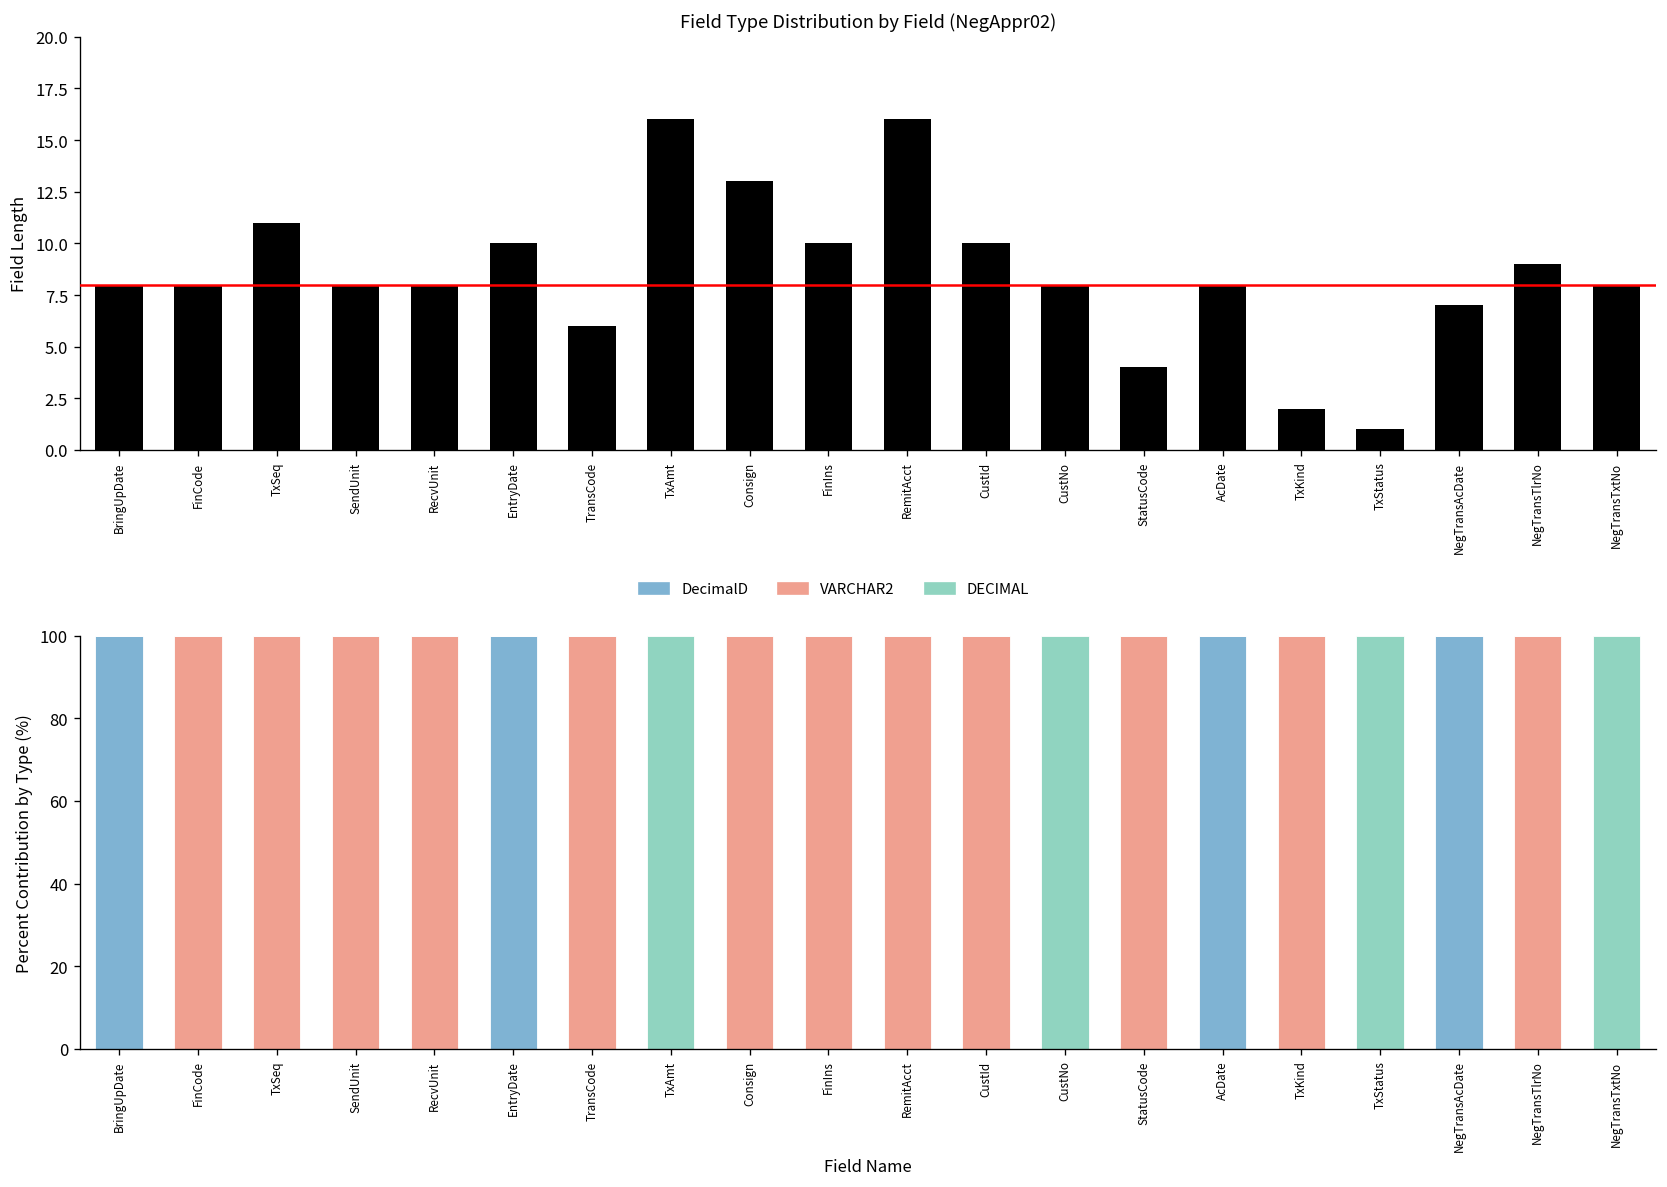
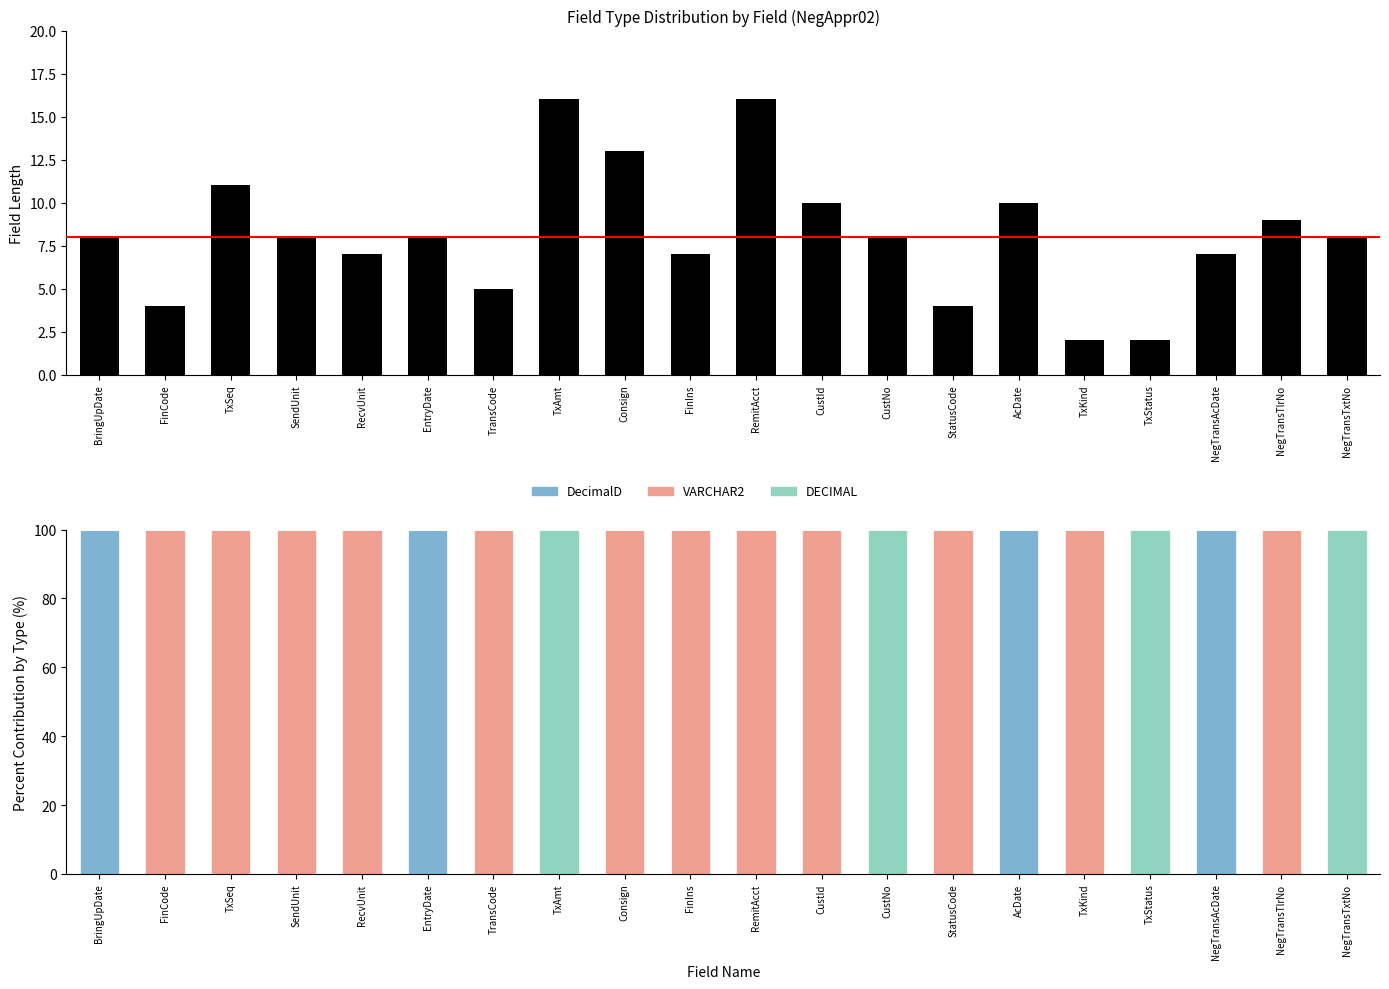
Field Type Distribution by Field (NegAppr02), FinCode: 8 -> 4
Field Type Distribution by Field (NegAppr02), RecvUnit: 8 -> 7
Field Type Distribution by Field (NegAppr02), EntryDate: 10 -> 8
Field Type Distribution by Field (NegAppr02), TransCode: 6 -> 5
Field Type Distribution by Field (NegAppr02), FinIns: 10 -> 7
Field Type Distribution by Field (NegAppr02), AcDate: 8 -> 10
Field Type Distribution by Field (NegAppr02), TxStatus: 1 -> 2
